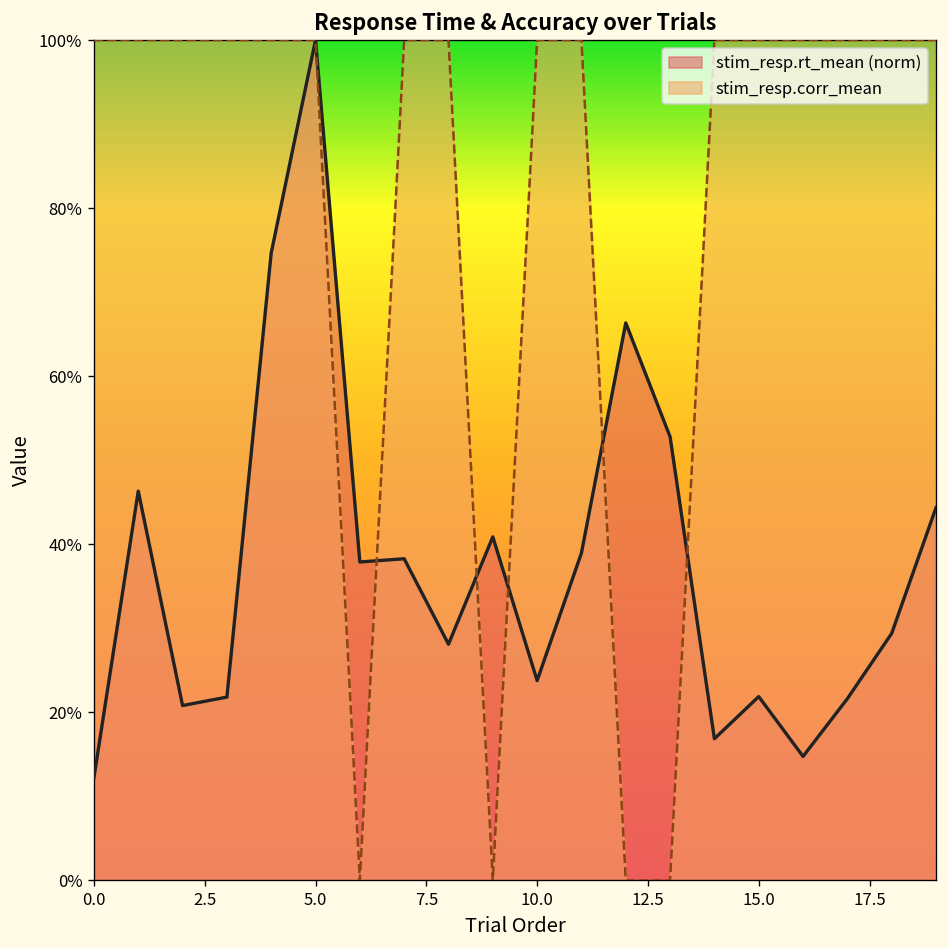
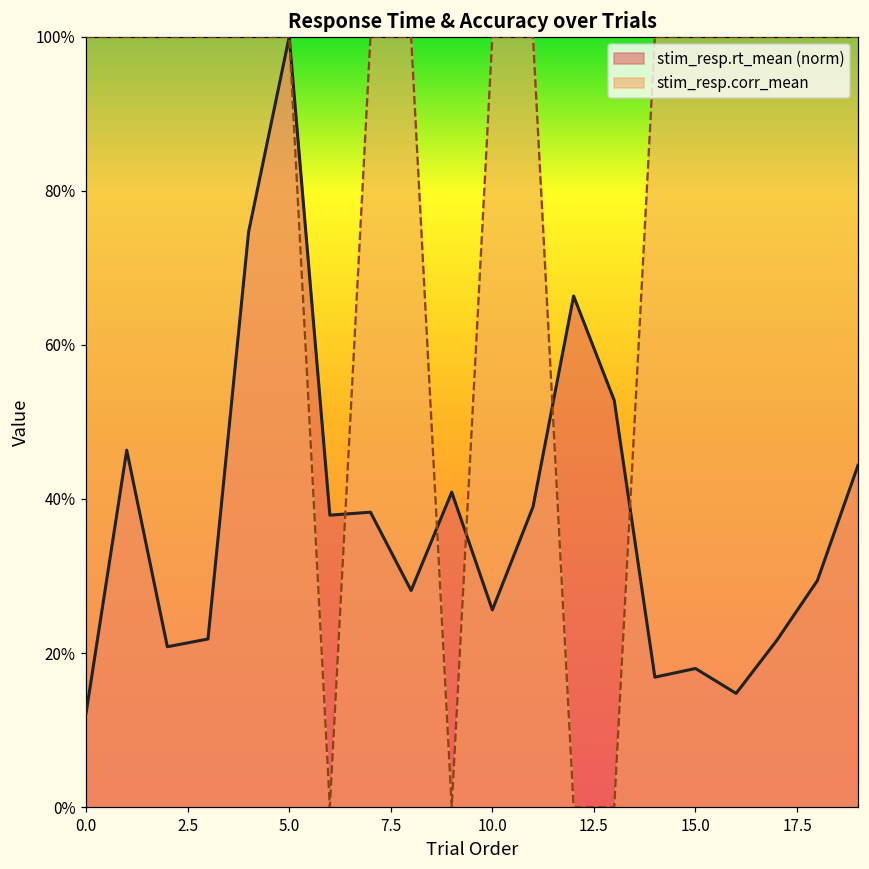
stim_resp.rt_mean (norm), 10.0: 24% -> 26%
stim_resp.rt_mean (norm), 15.0: 22% -> 18%
